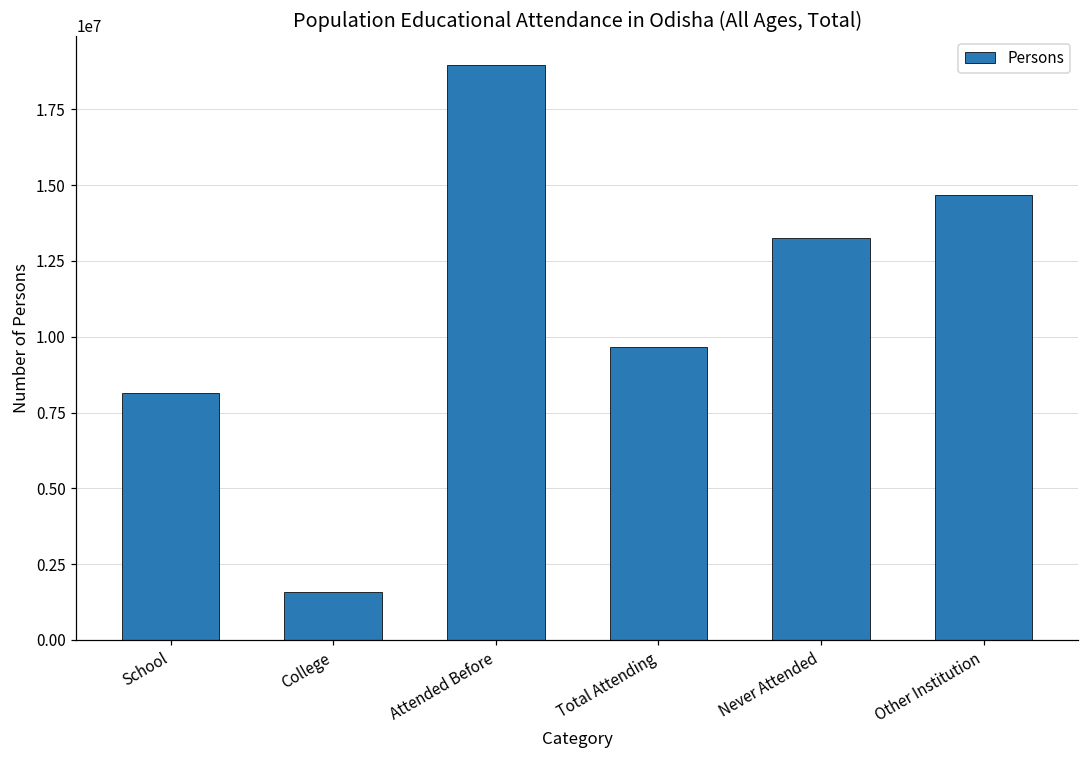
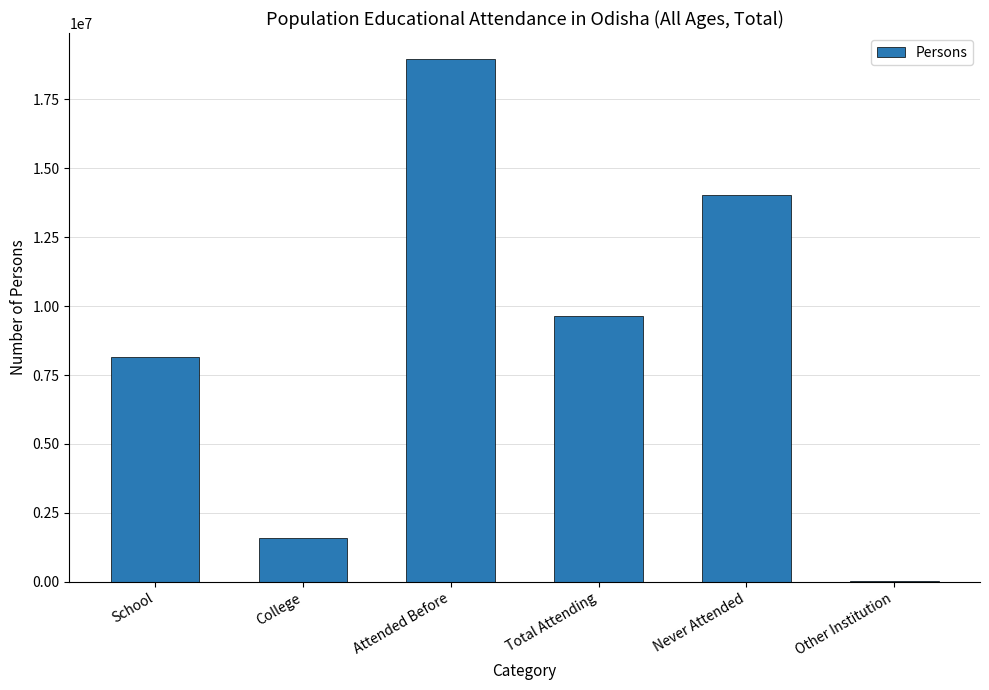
Never Attended: 13300000 -> 14000000
Other Institution: 14700000 -> 0
